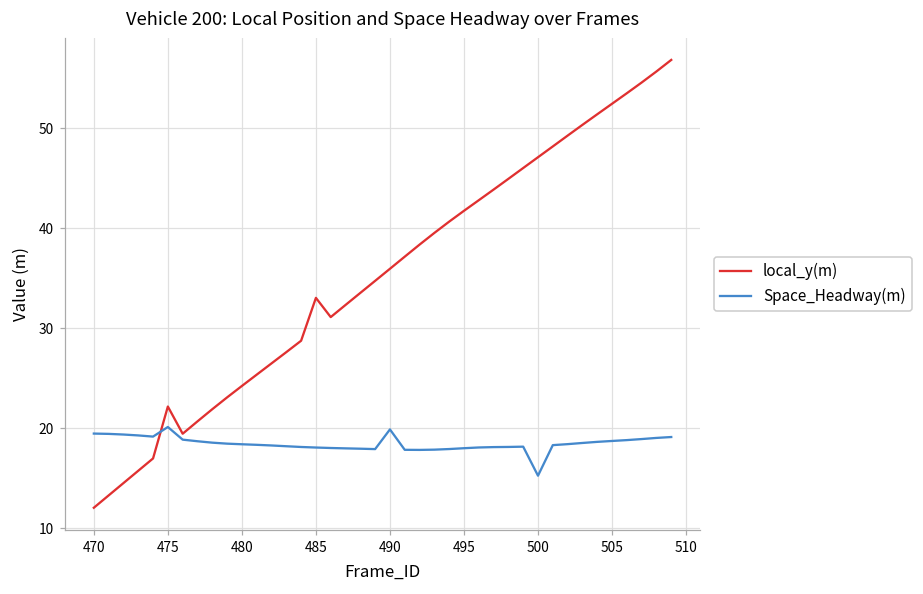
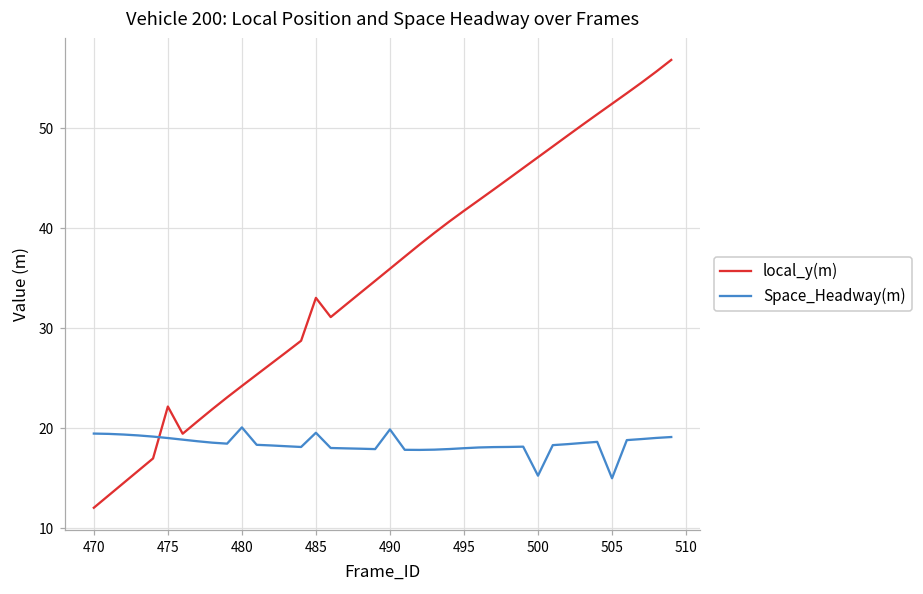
Space_Headway(m), 475: 20 -> 19
Space_Headway(m), 480: 18 -> 20
Space_Headway(m), 485: 18 -> 20
Space_Headway(m), 505: 19 -> 15
